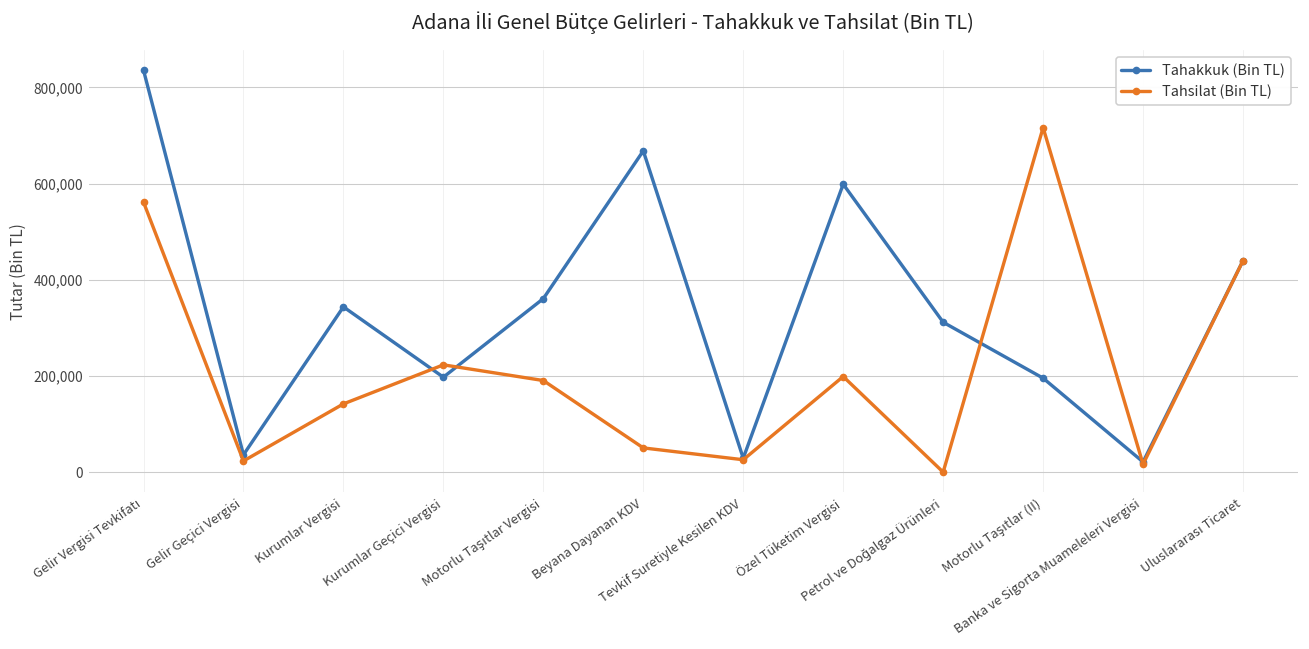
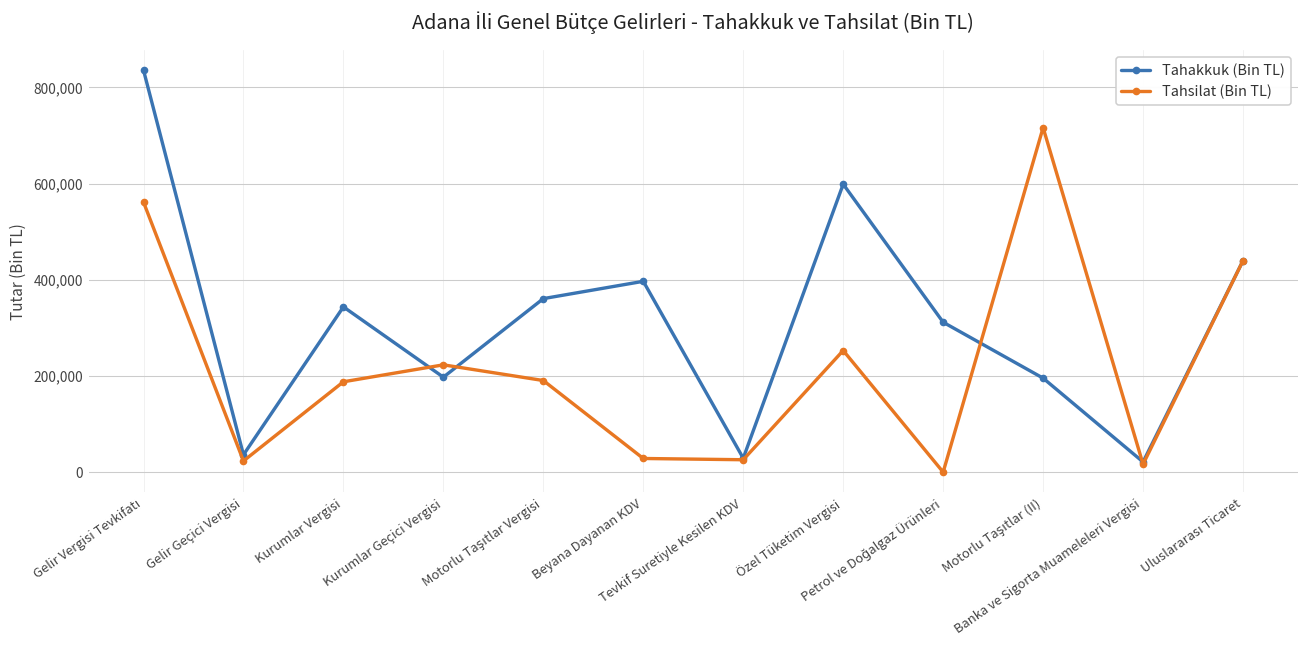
Tahsilat (Bin TL), Kurumlar Vergisi: 140,000 -> 190,000
Tahakkuk (Bin TL), Beyana Dayanan KDV: 670,000 -> 400,000
Tahsilat (Bin TL), Beyana Dayanan KDV: 50,000 -> 30,000
Tahsilat (Bin TL), Özel Tüketim Vergisi: 200,000 -> 250,000
